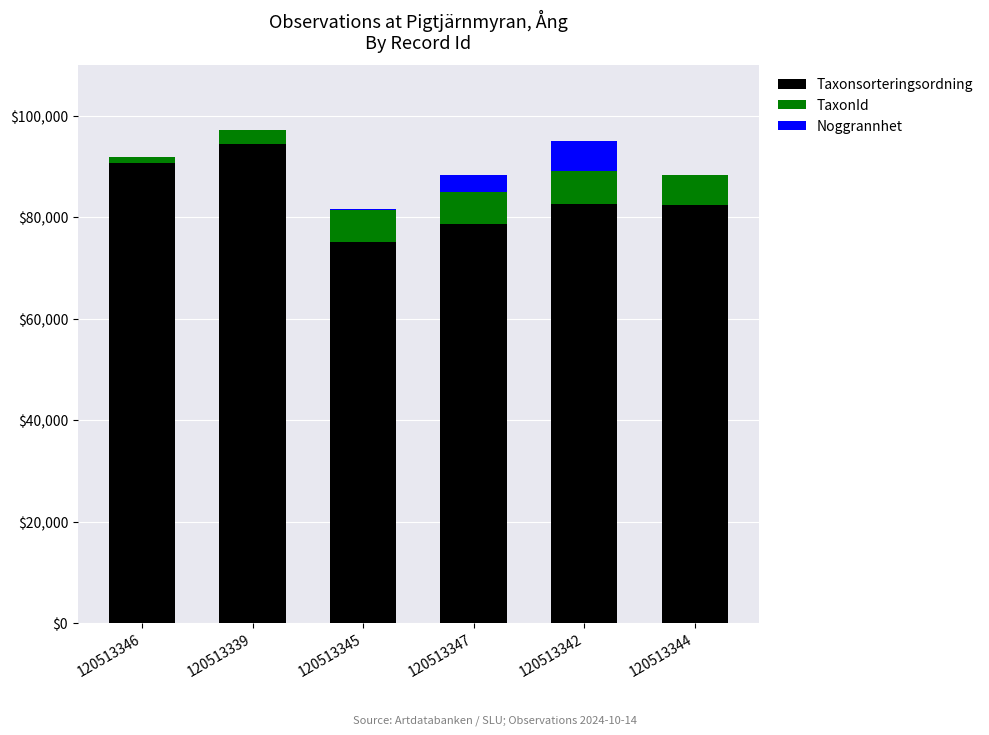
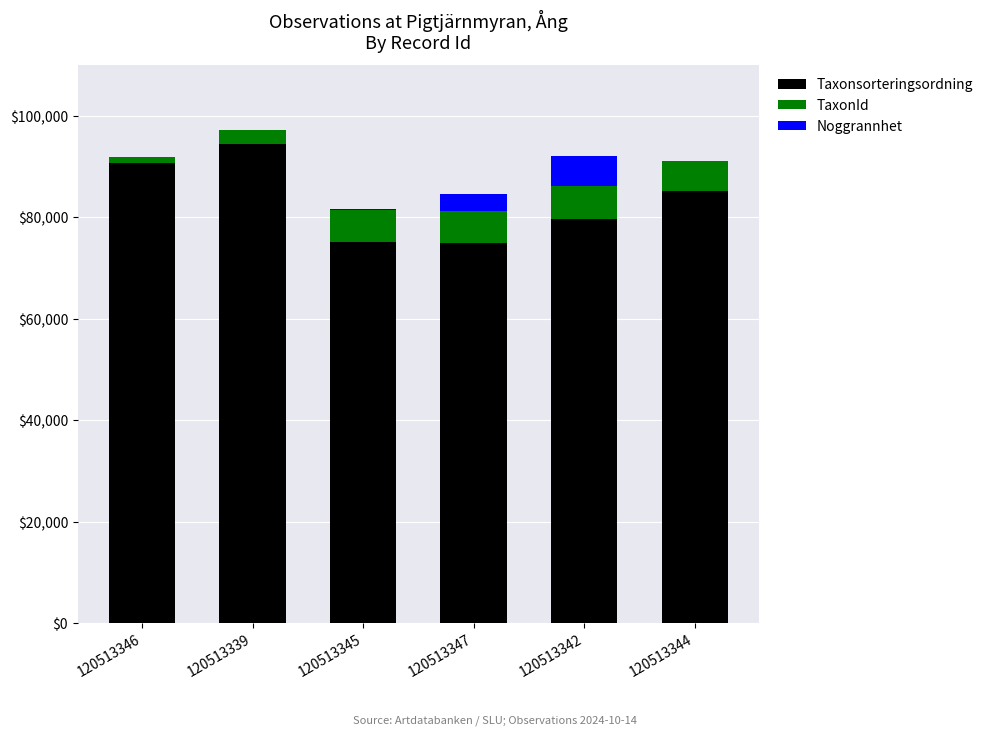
Taxonsorteringsordning, 120513347: $79,000 -> $75,000
Taxonsorteringsordning, 120513342: $83,000 -> $80,000
Taxonsorteringsordning, 120513344: $82,000 -> $85,000
